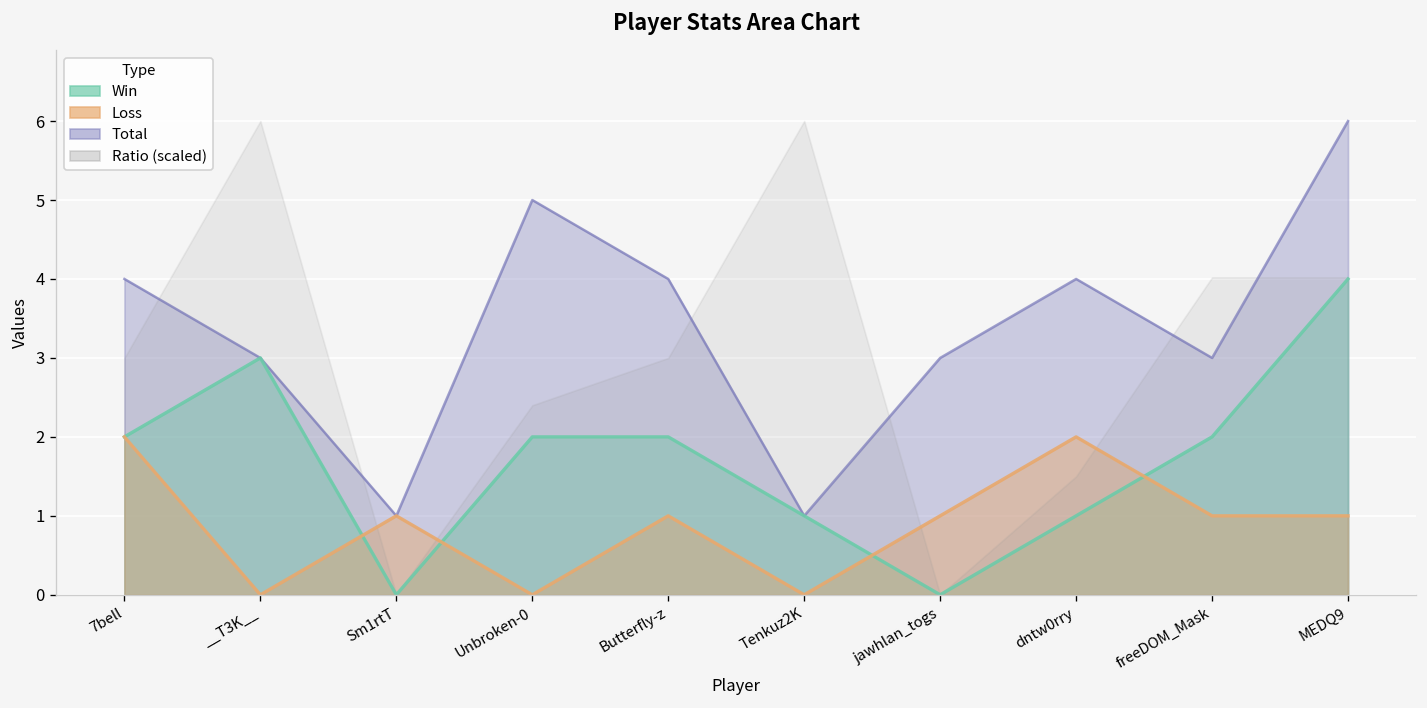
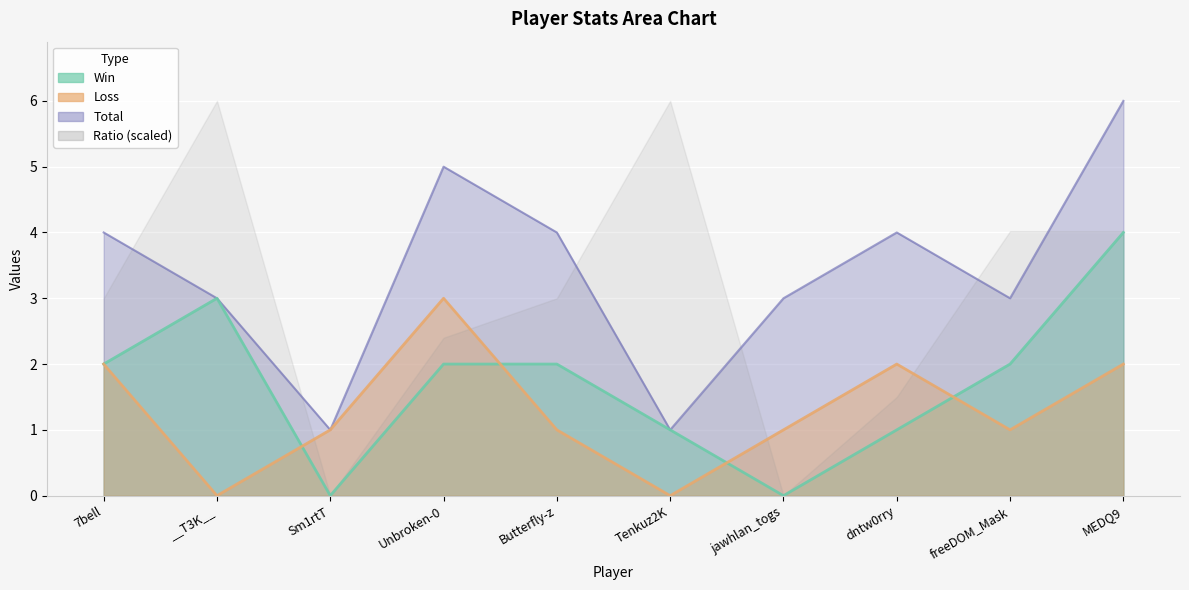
Loss, Unbroken-0: 0 -> 3
Loss, MEDQ9: 1 -> 2
